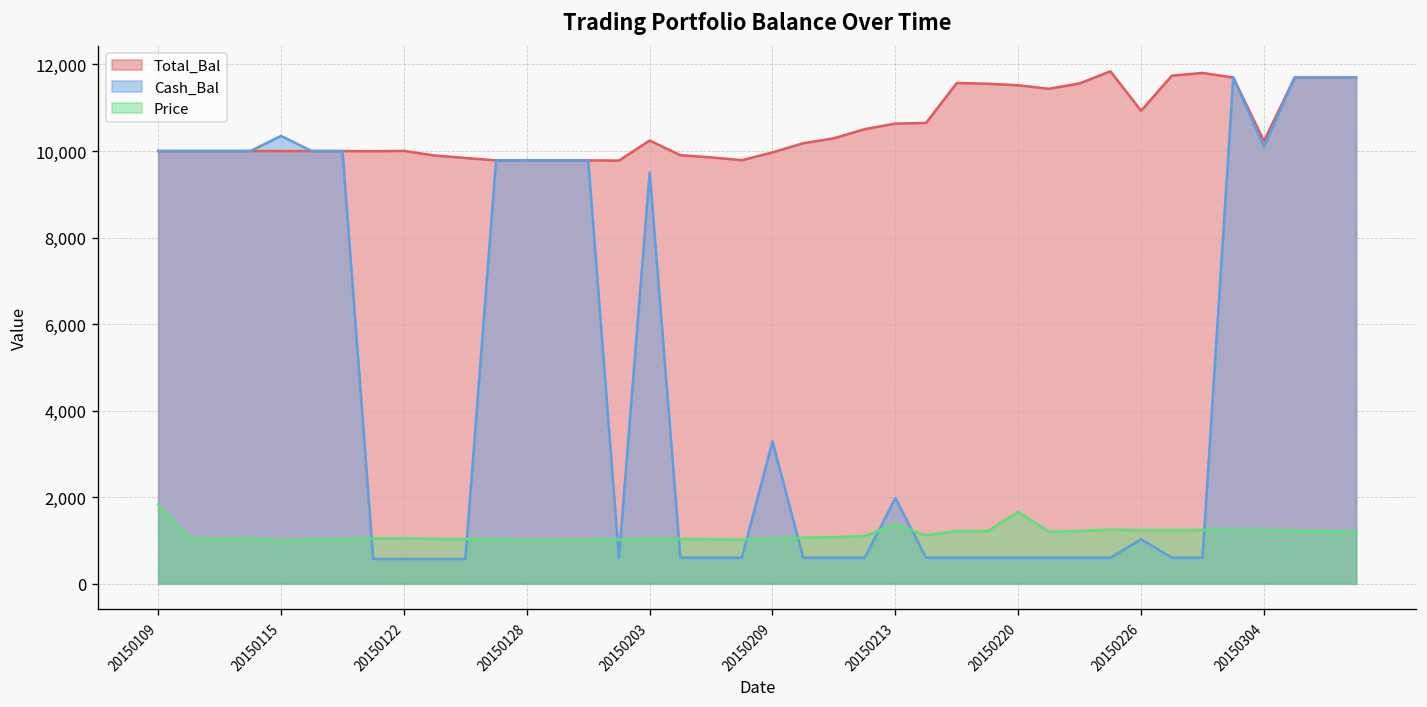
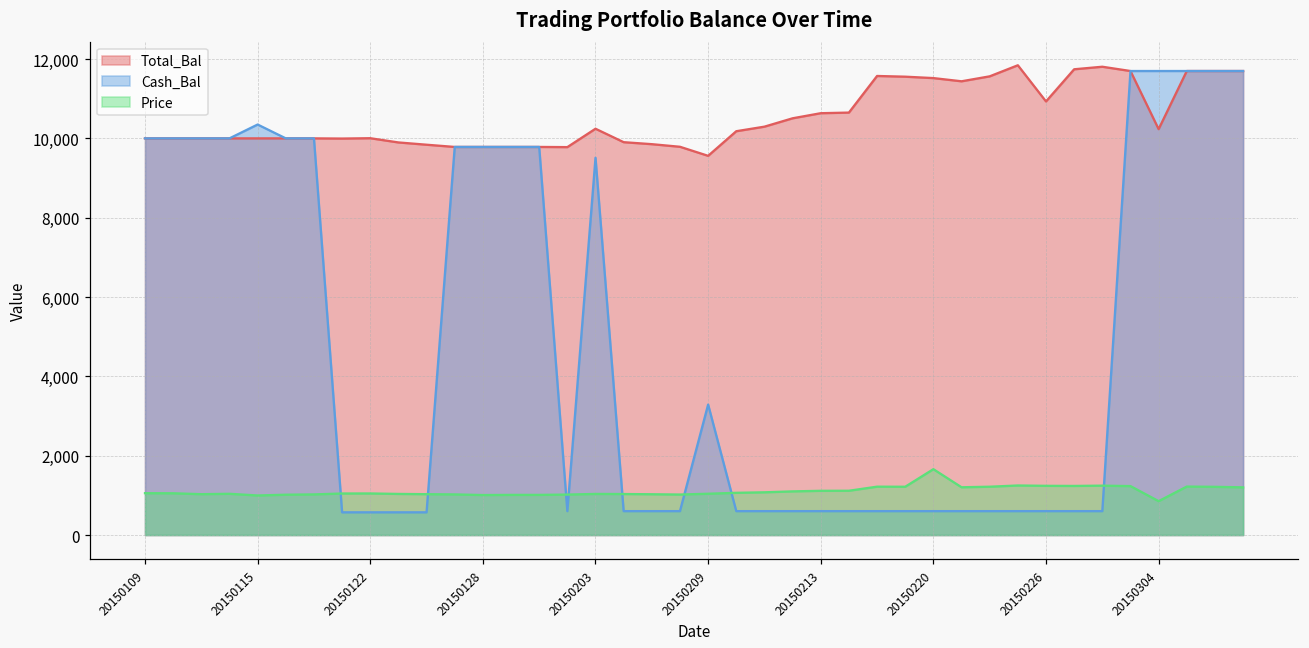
Price, 20150109: 1,800 -> 1,100
Total_Bal, 20150209: 10,000 -> 9,600
Cash_Bal, 20150213: 2,000 -> 600
Price, 20150213: 1,400 -> 1,100
Cash_Bal, 20150226: 1,000 -> 600
Cash_Bal, 20150304: 10,100 -> 11,700
Price, 20150304: 1,200 -> 900
